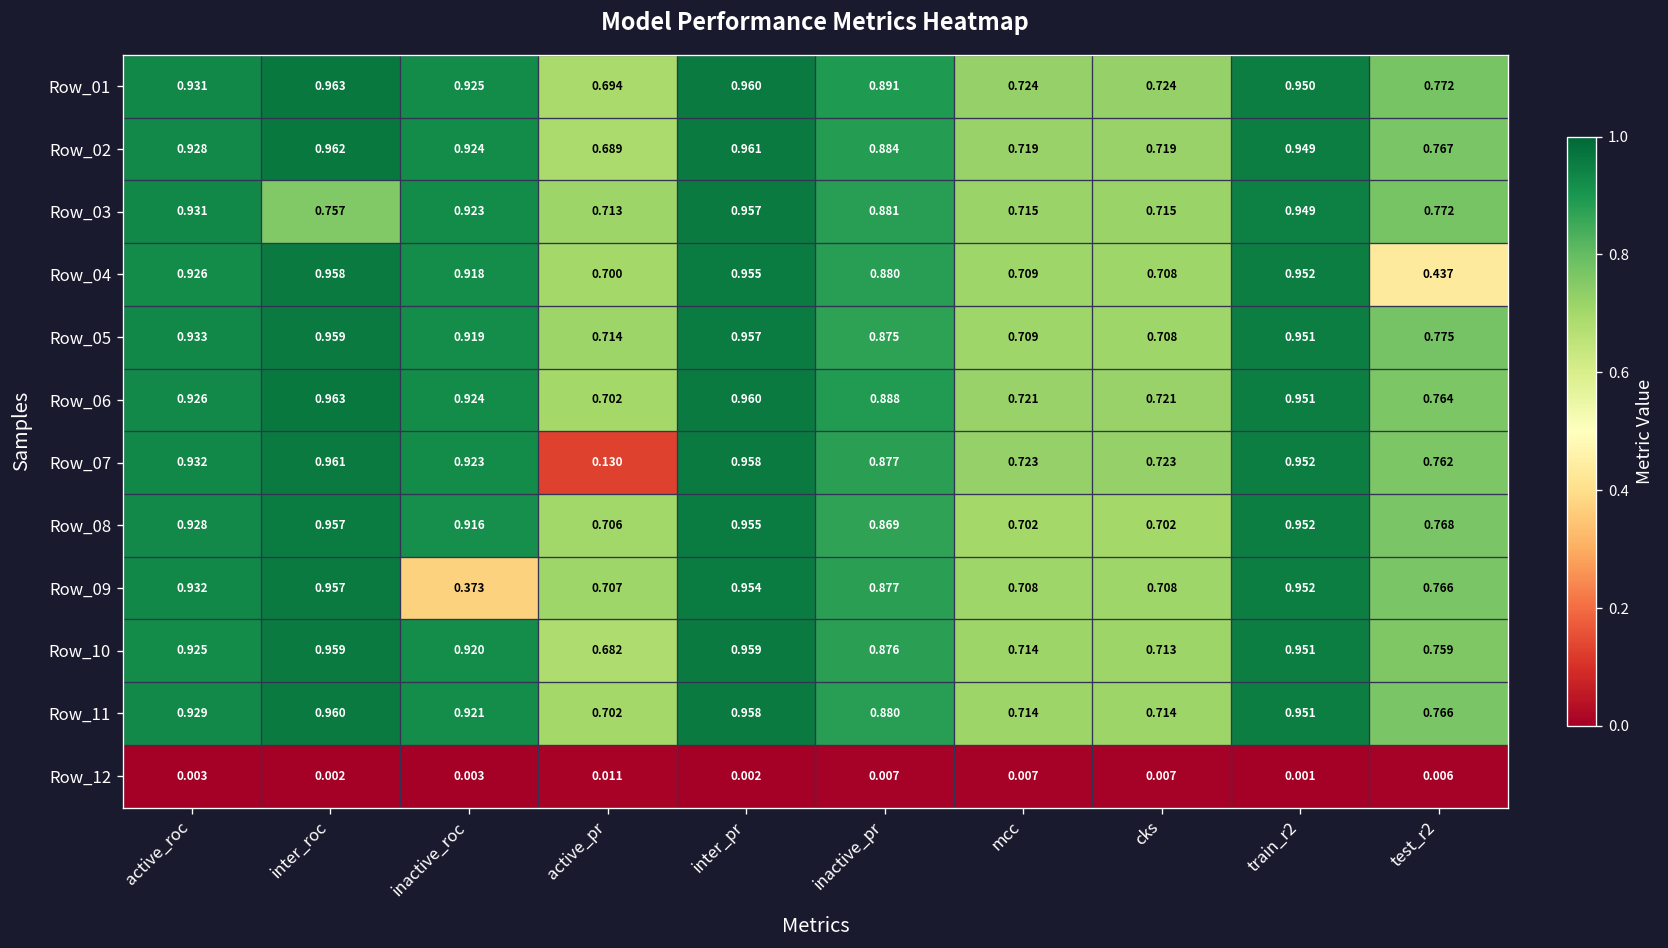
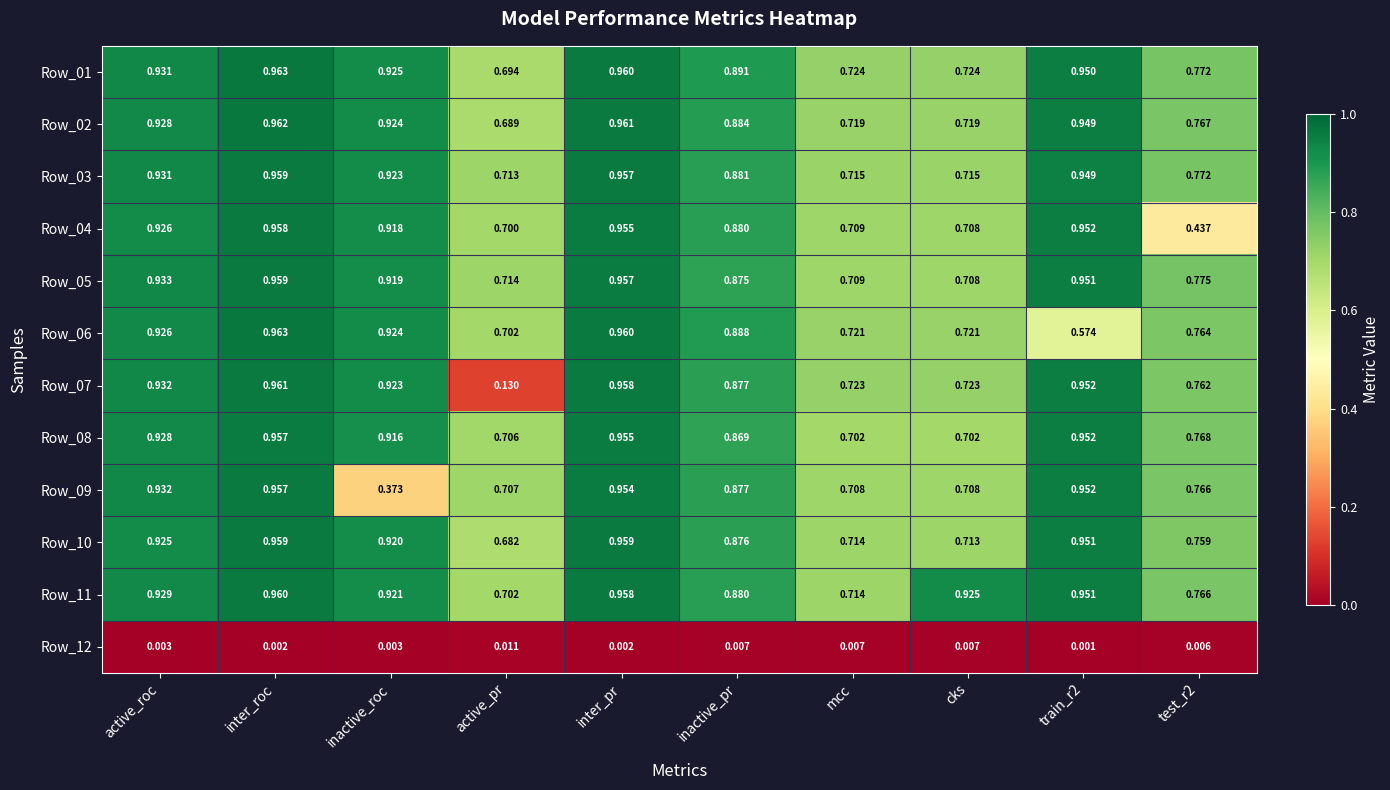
Row_03, inter_roc: 0.757 -> 0.959
Row_06, train_r2: 0.951 -> 0.574
Row_11, cks: 0.714 -> 0.925
